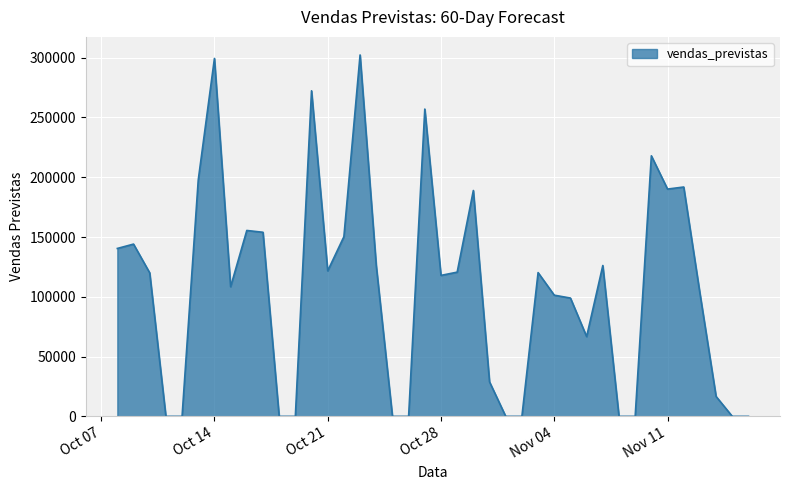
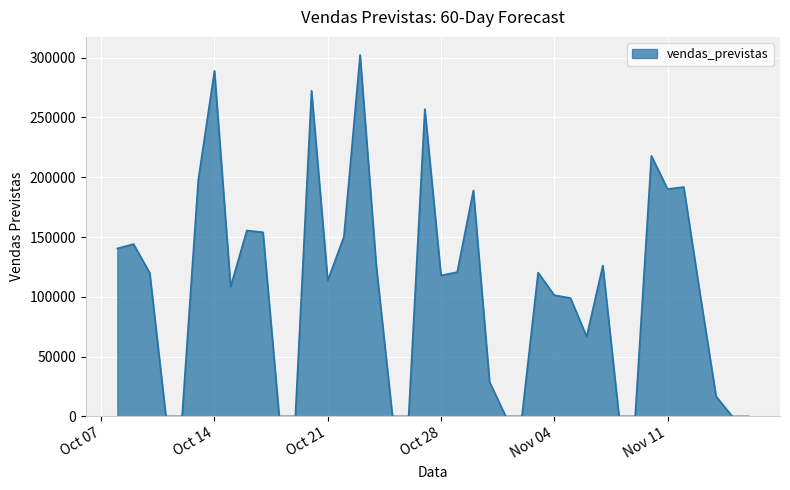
Oct 14: 299000 -> 289000
Oct 21: 122000 -> 114000
